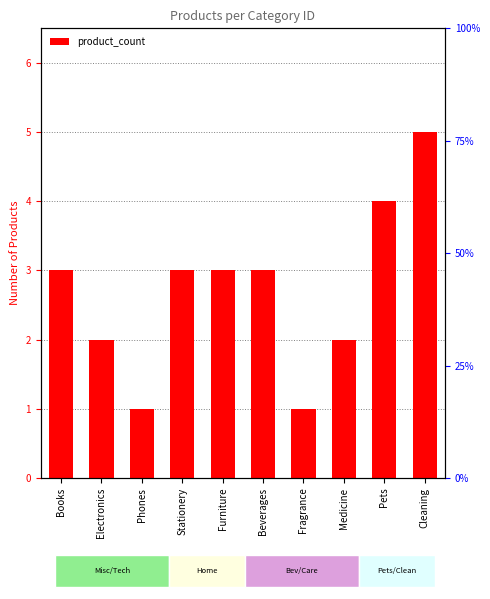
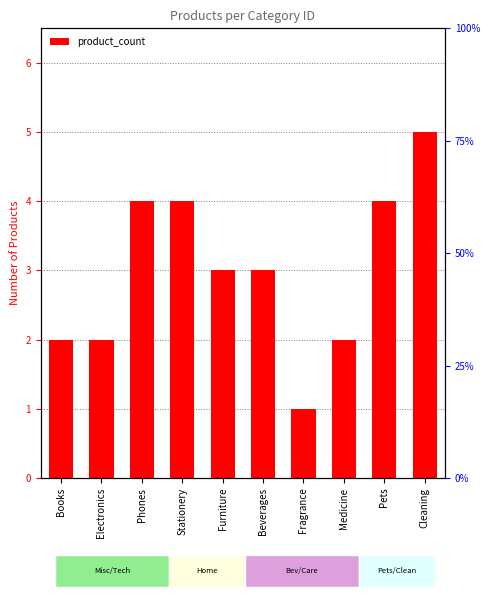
Products per Category ID, Books: 3 -> 2
Products per Category ID, Phones: 1 -> 4
Products per Category ID, Stationery: 3 -> 4
